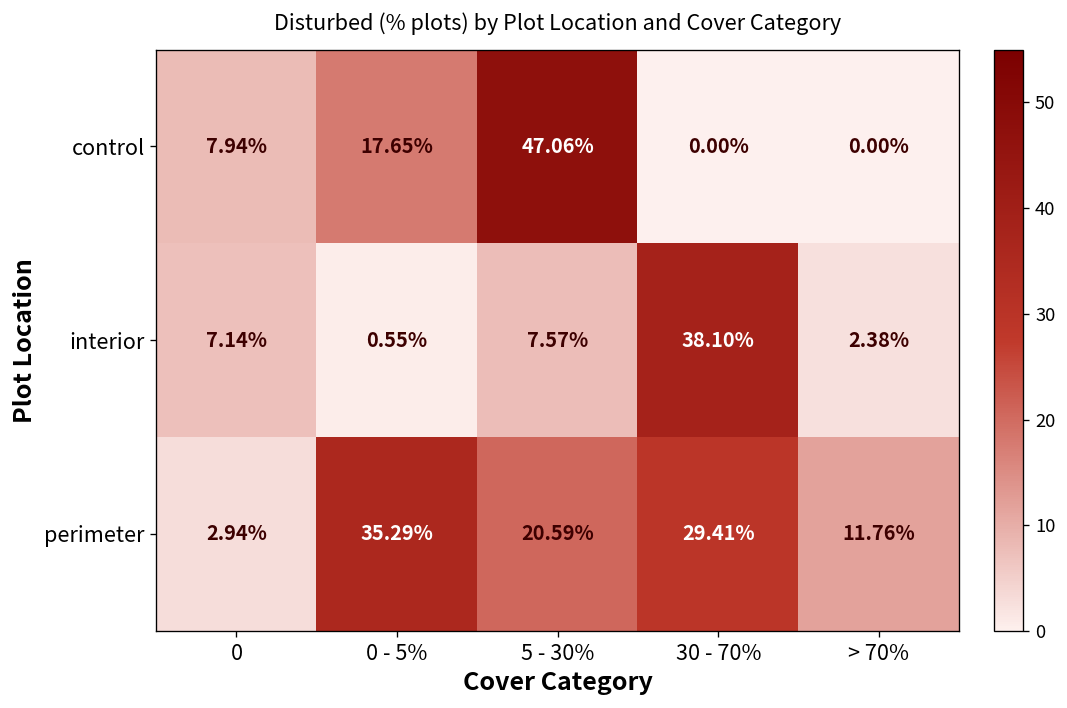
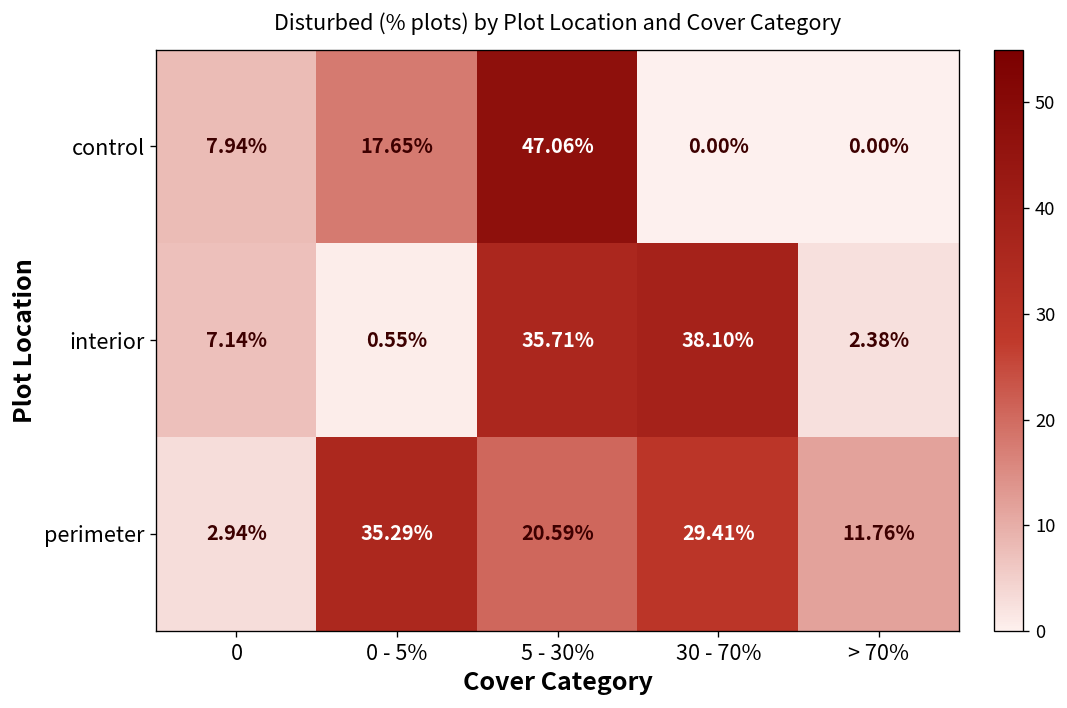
interior, 5 - 30%: 7.57% -> 35.71%
